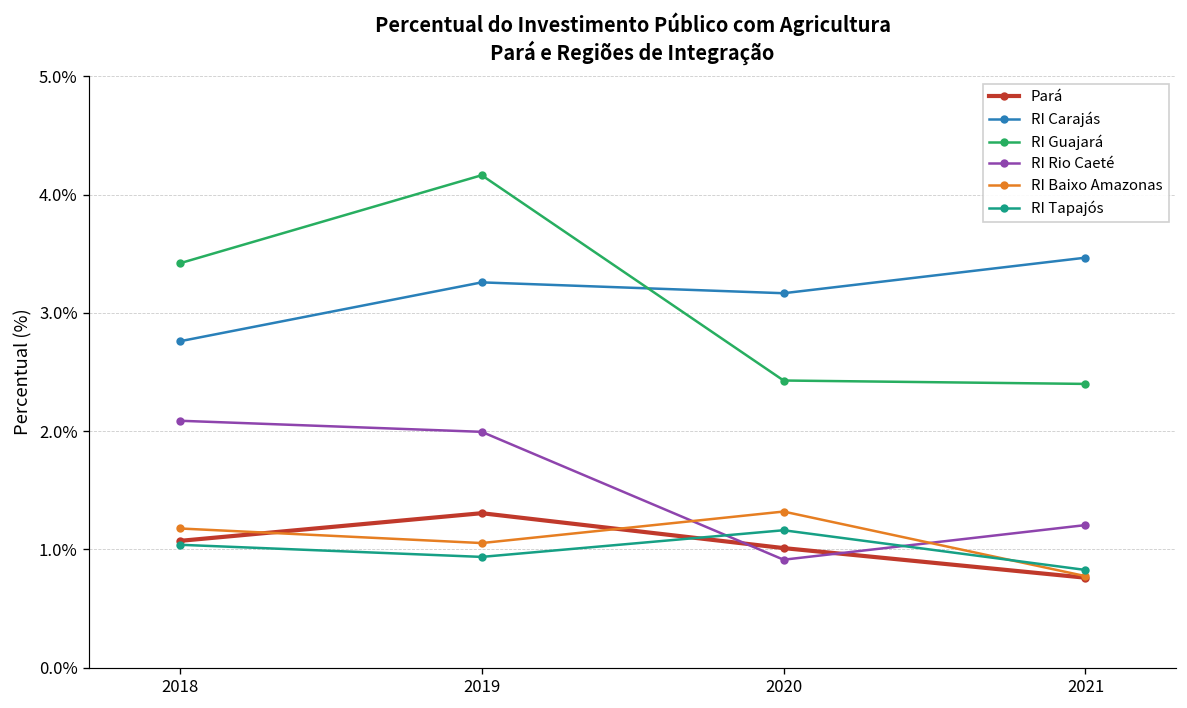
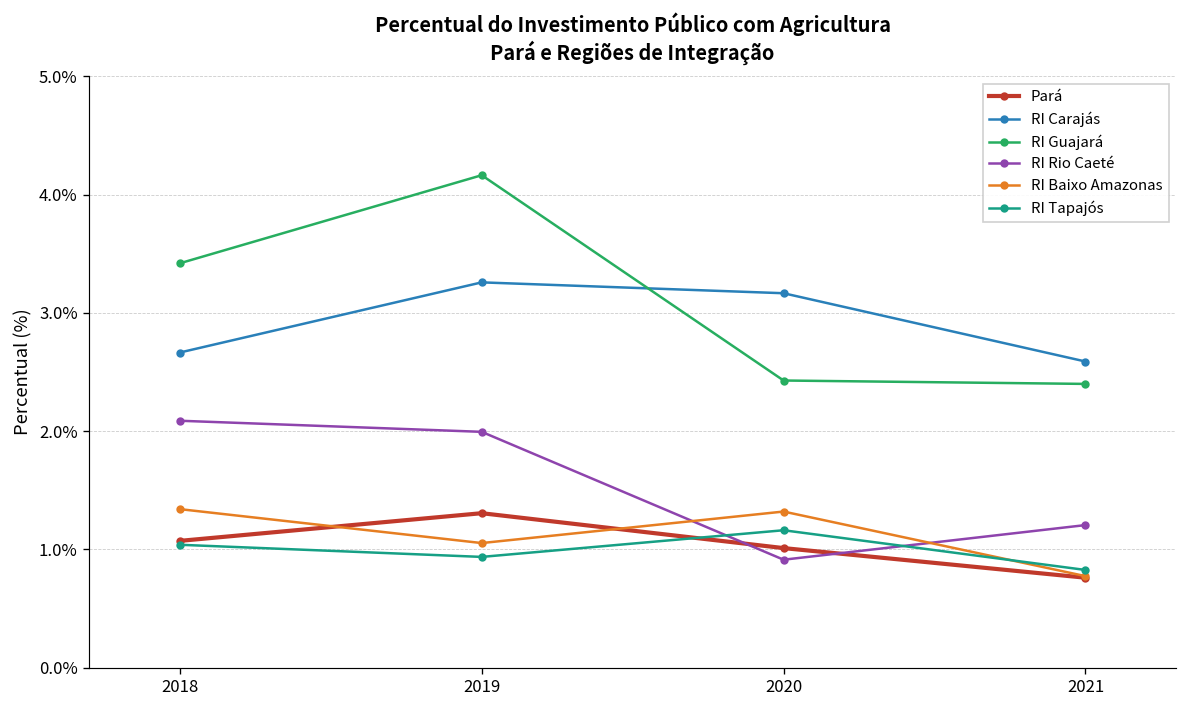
RI Carajás, 2018: 2.8% -> 2.7%
RI Baixo Amazonas, 2018: 1.2% -> 1.3%
RI Carajás, 2021: 3.5% -> 2.6%
